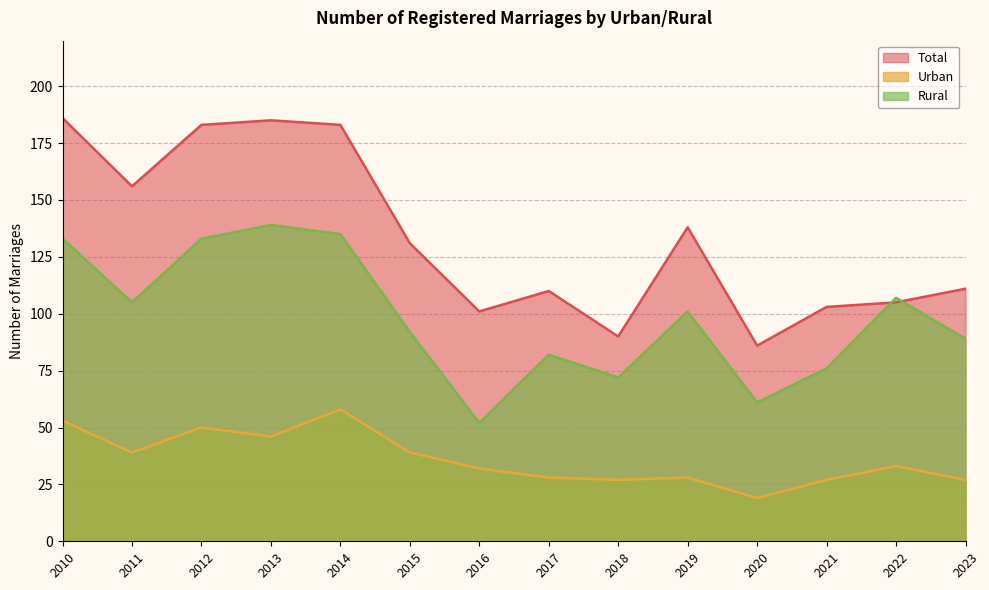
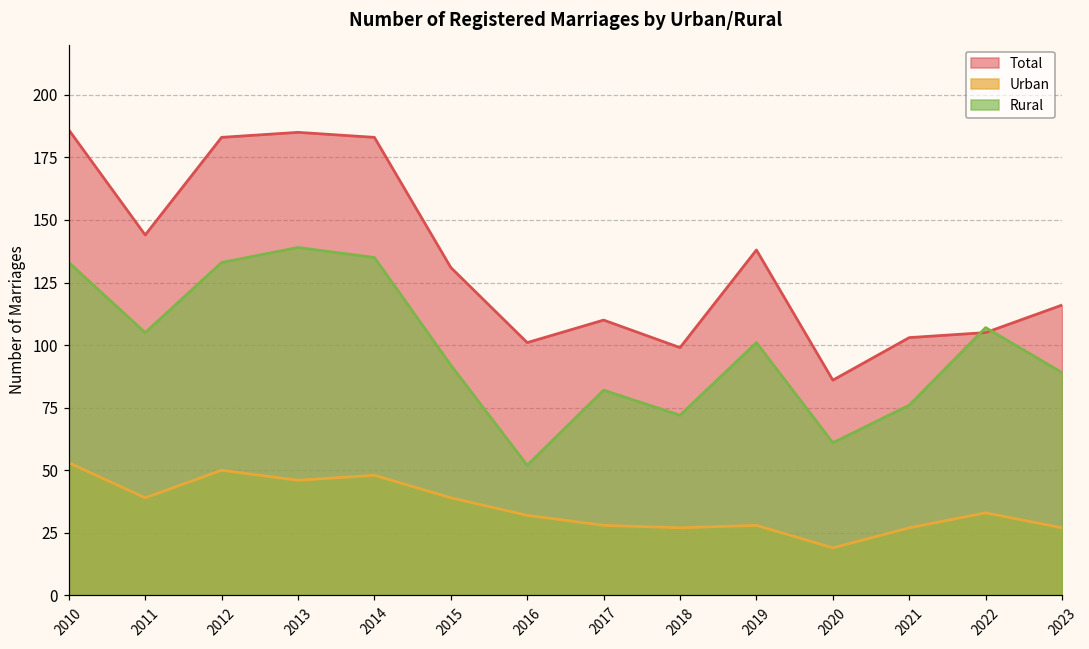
Total, 2011: 156 -> 144
Urban, 2014: 58 -> 48
Total, 2018: 90 -> 99
Total, 2023: 111 -> 116
